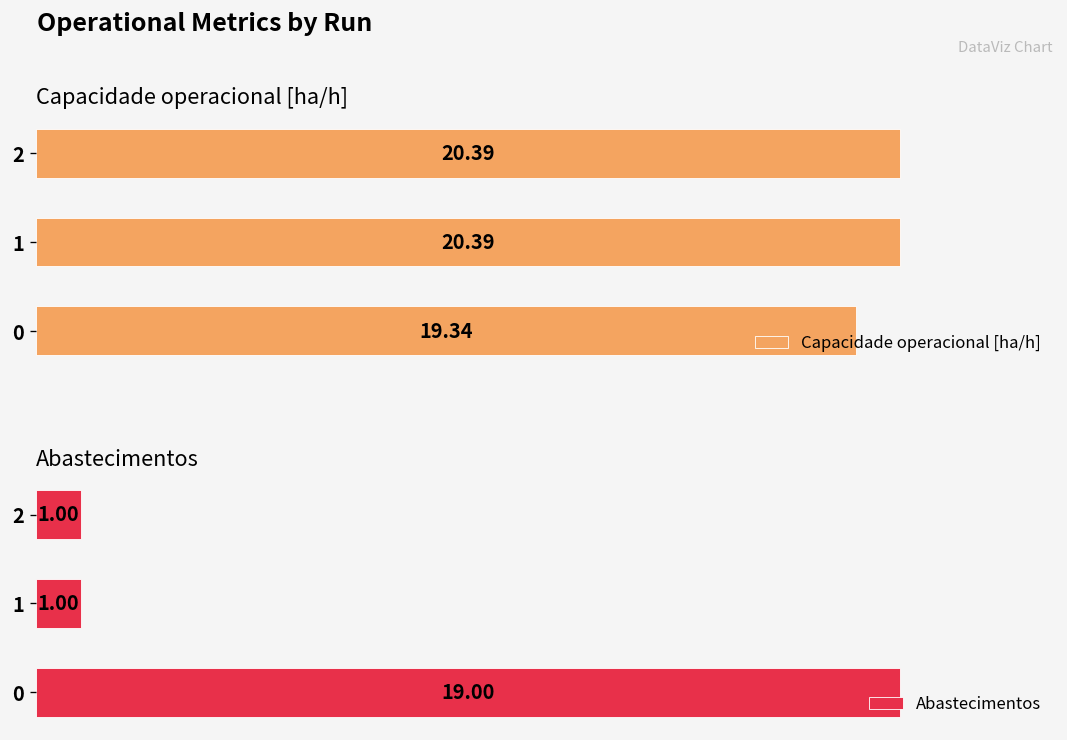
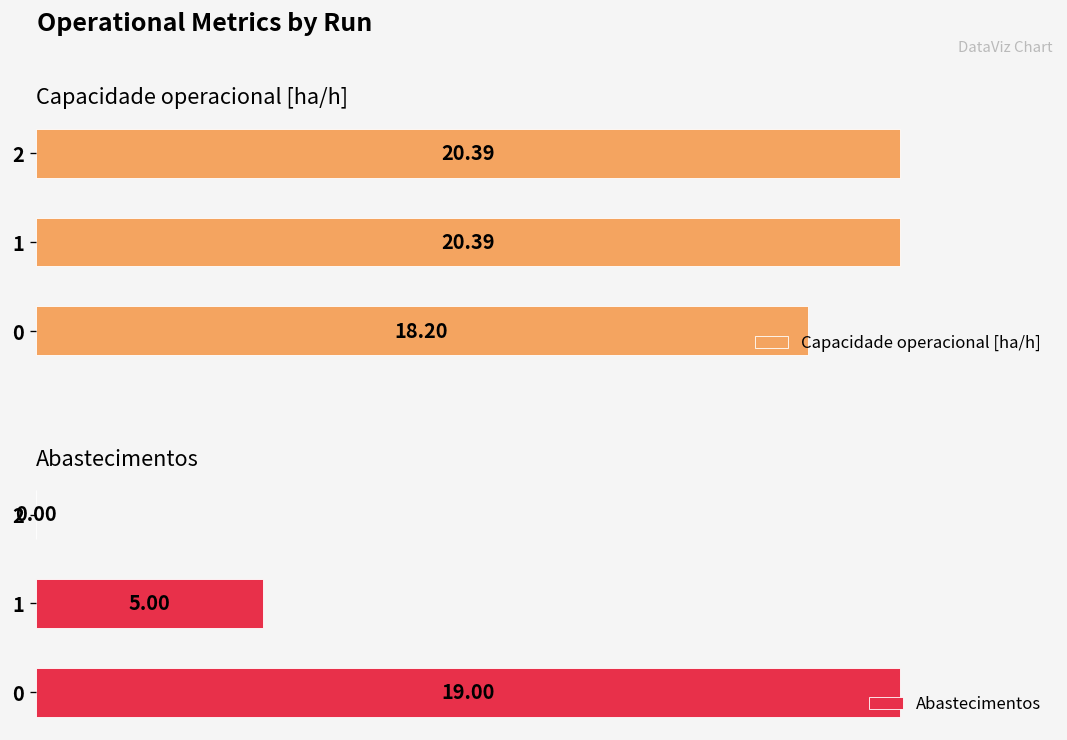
Capacidade operacional [ha/h], 0: 19.34 -> 18.20
Abastecimentos, 2: 1.00 -> 0.00
Abastecimentos, 1: 1.00 -> 5.00
